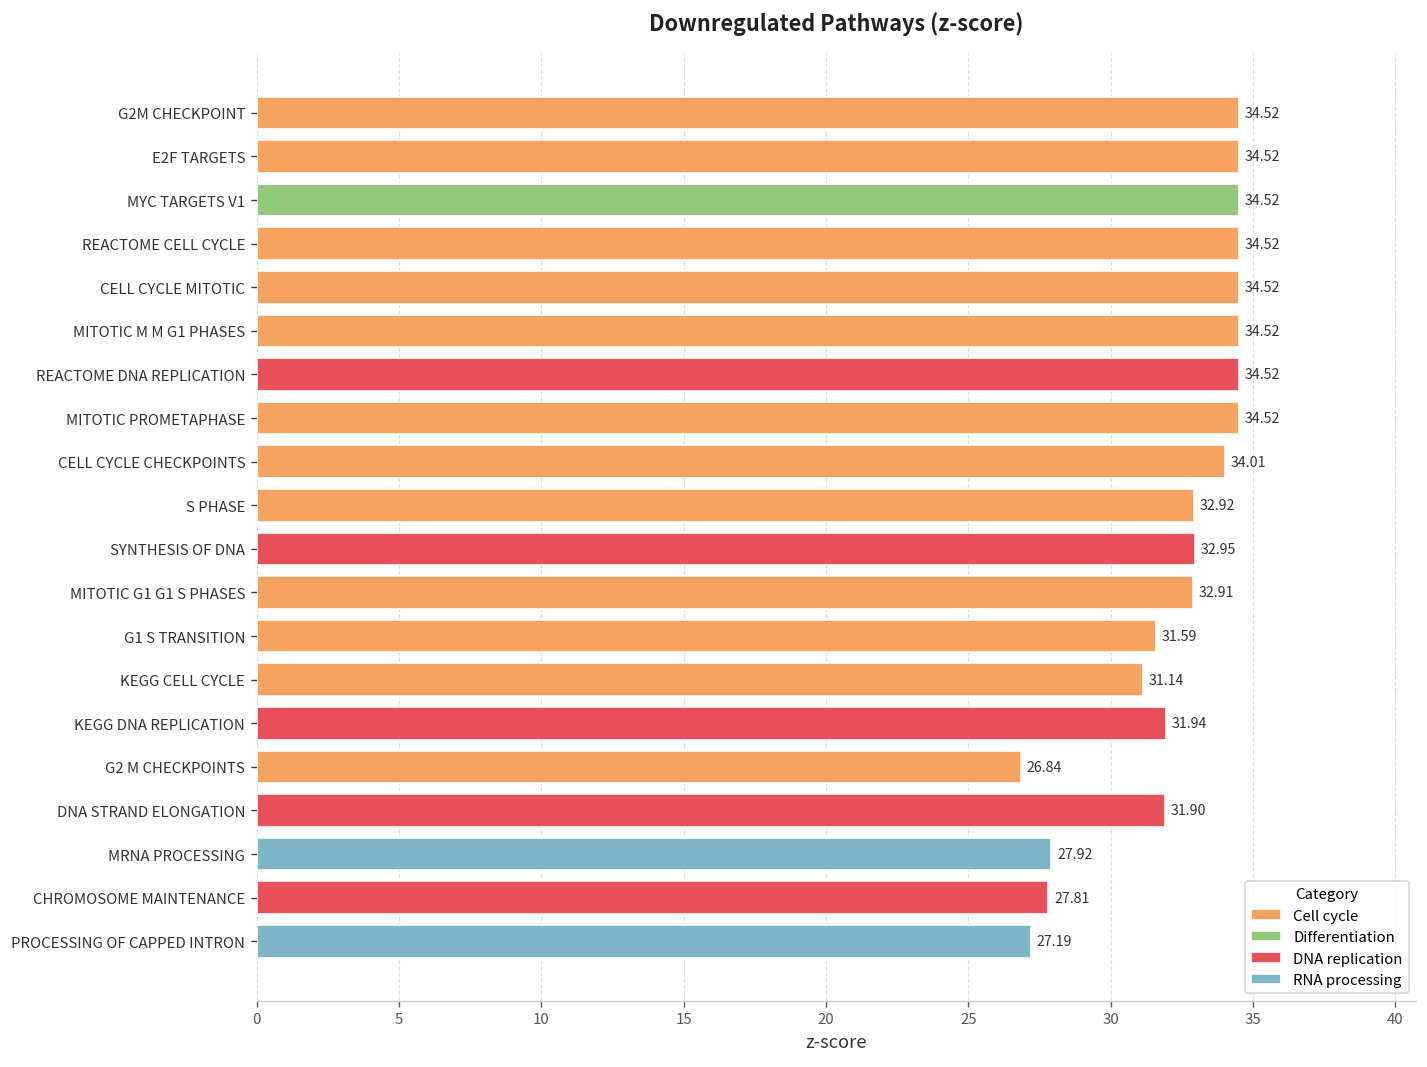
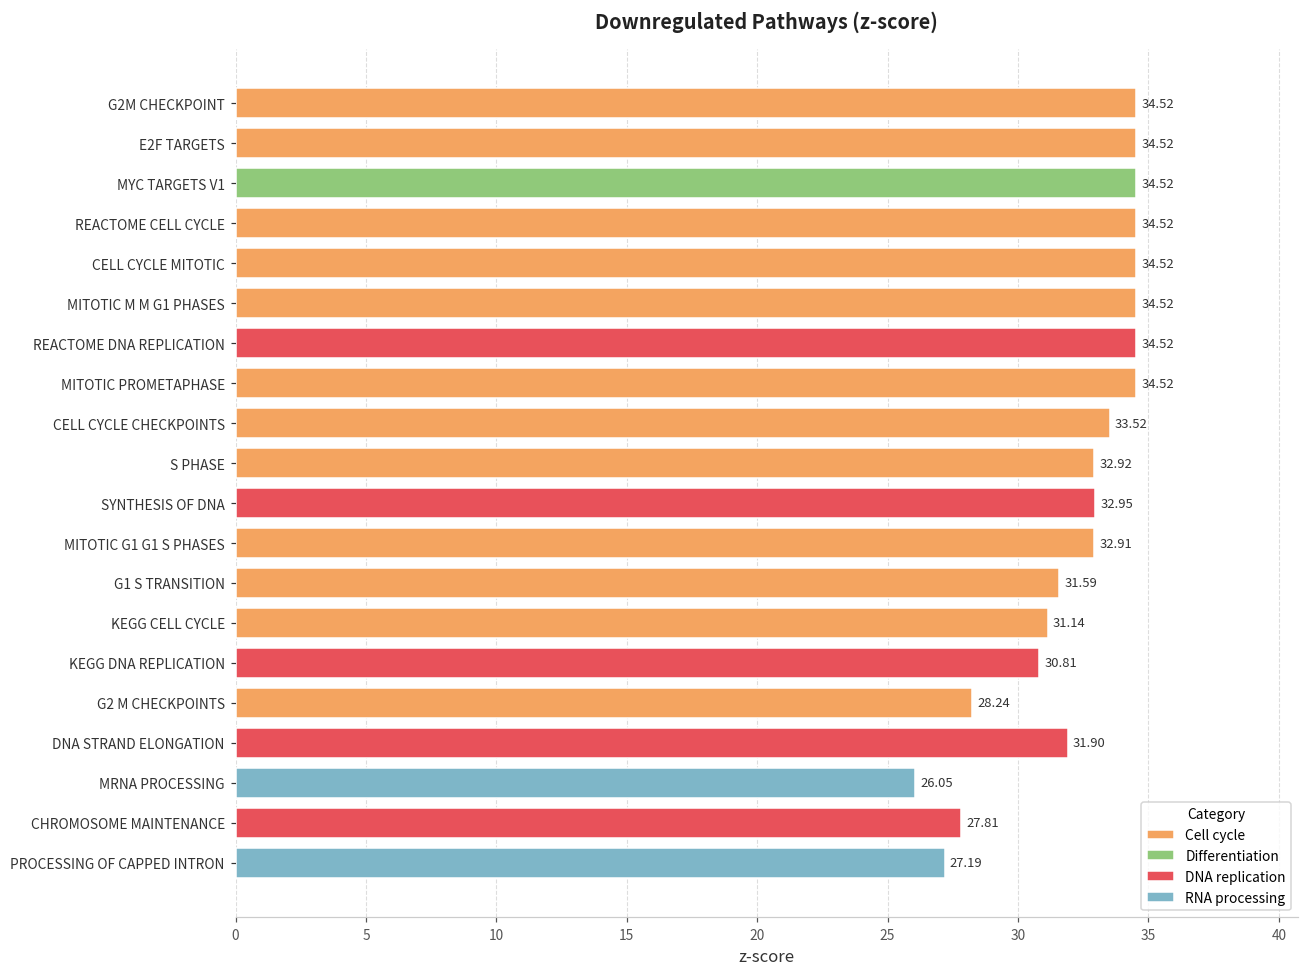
CELL CYCLE CHECKPOINTS: 34.01 -> 33.52
KEGG DNA REPLICATION: 31.94 -> 30.81
G2 M CHECKPOINTS: 26.84 -> 28.24
MRNA PROCESSING: 27.92 -> 26.05
